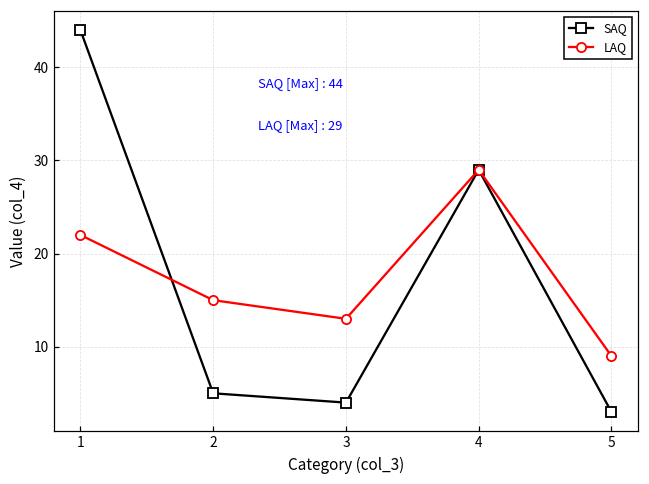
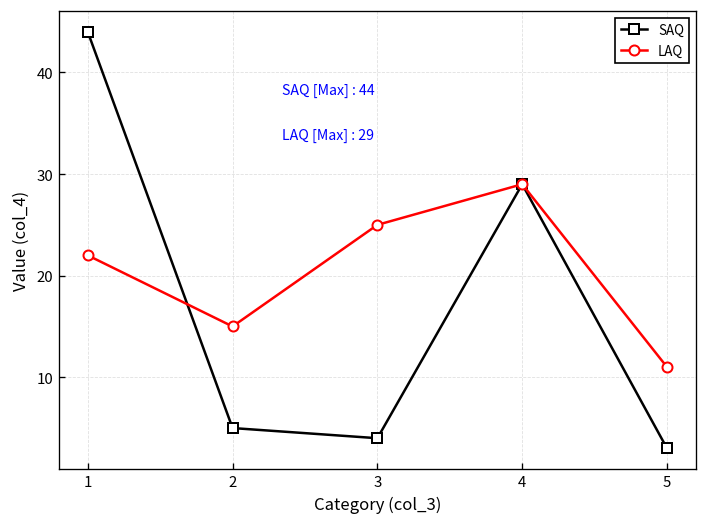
LAQ, 3: 13 -> 25
LAQ, 5: 9 -> 11
